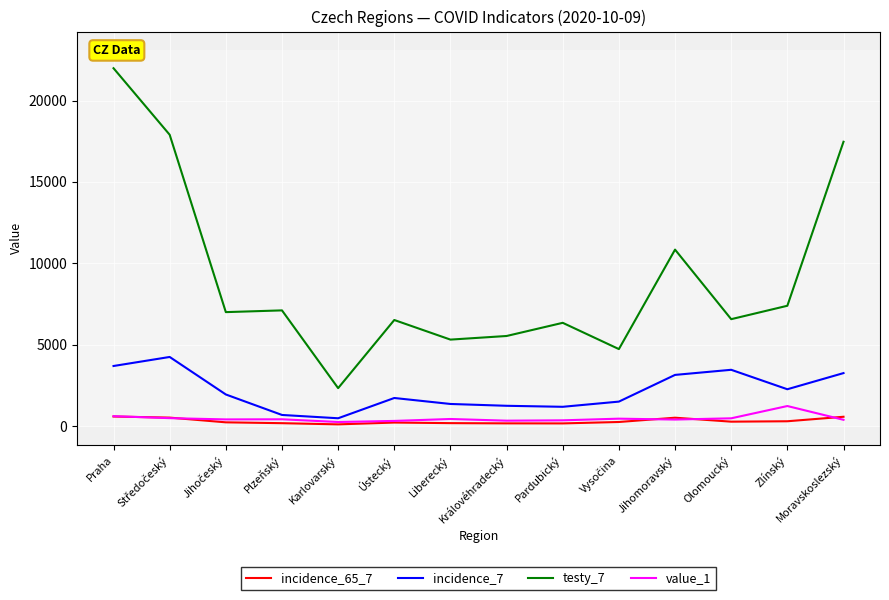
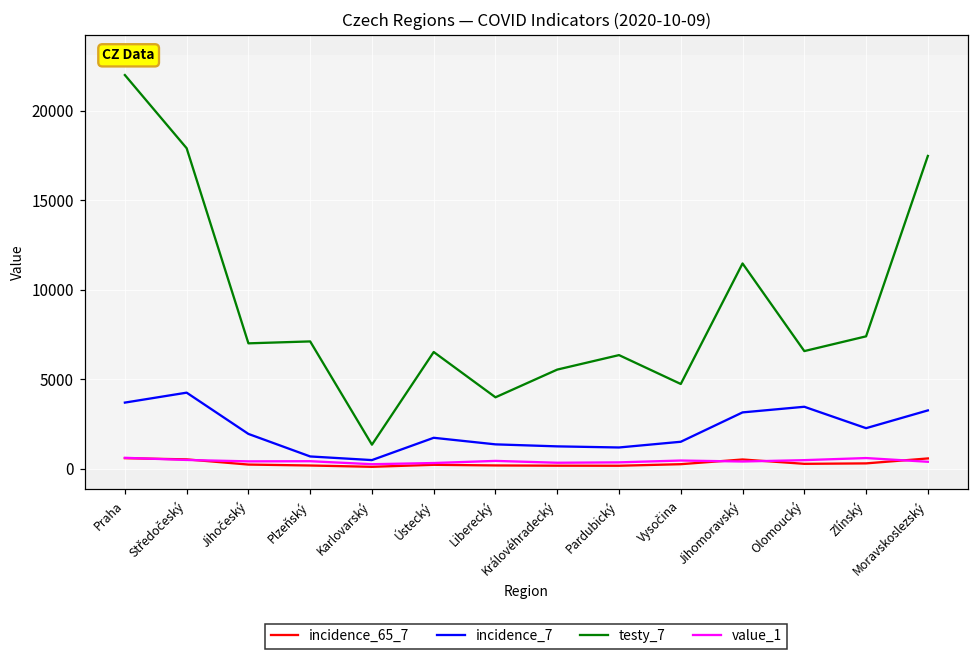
testy_7, Karlovarský: 2300 -> 1300
testy_7, Liberecký: 5300 -> 4000
testy_7, Jihomoravský: 10800 -> 11500
value_1, Zlínský: 1200 -> 600
